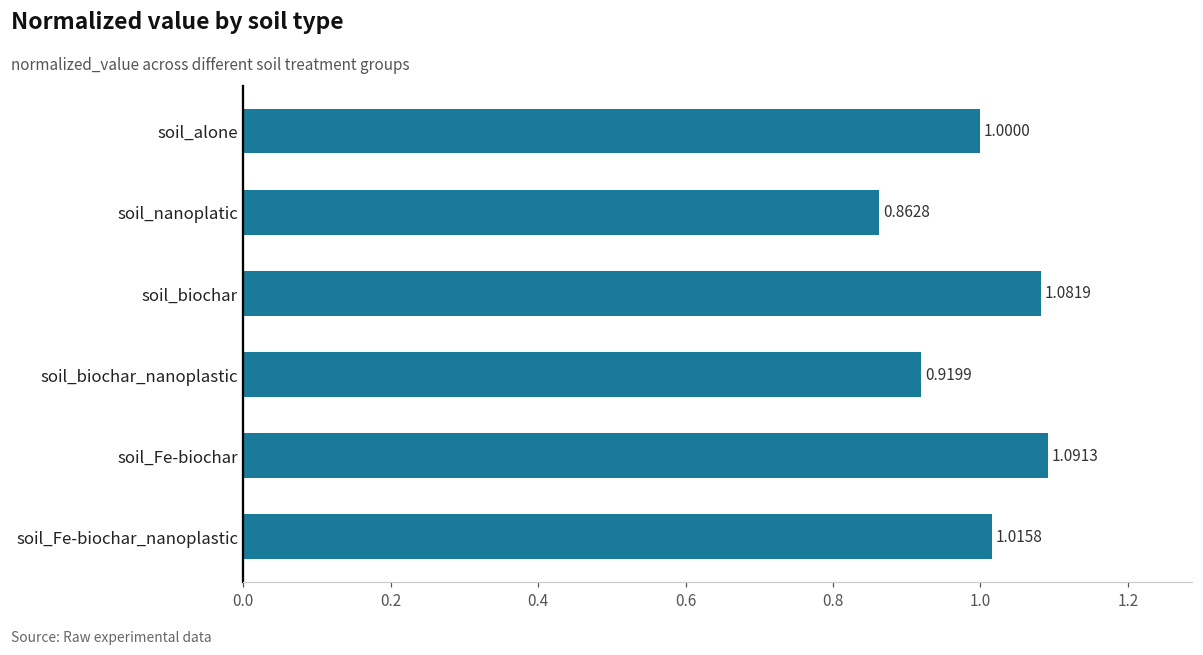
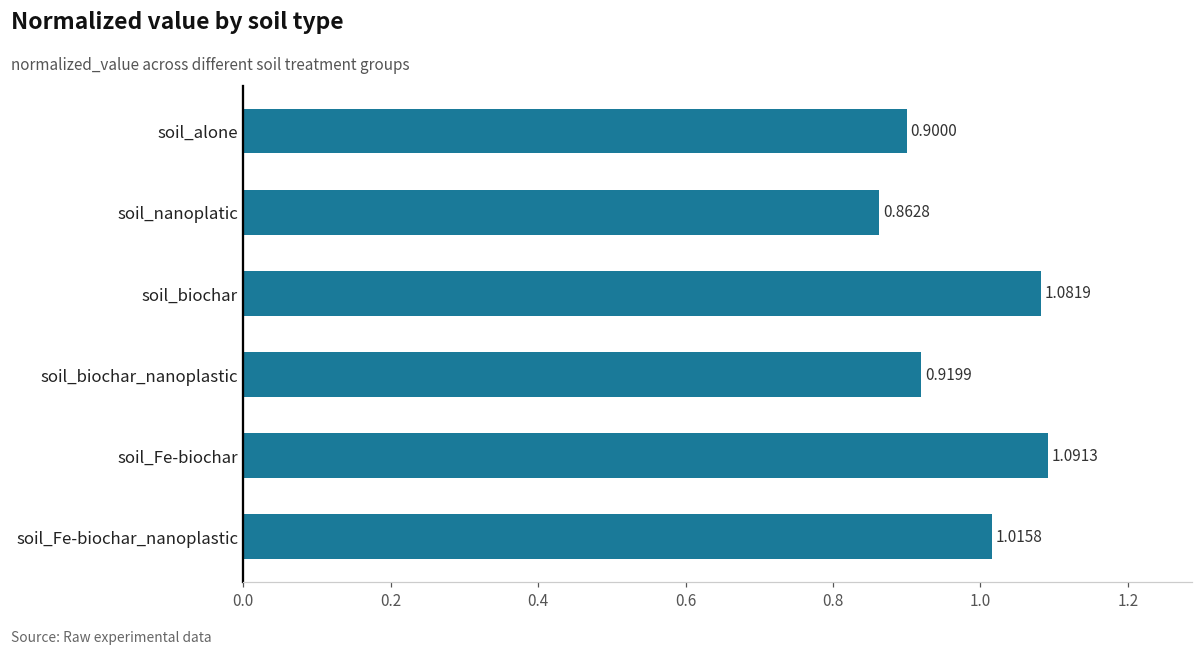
soil_alone: 1.0000 -> 0.9000
